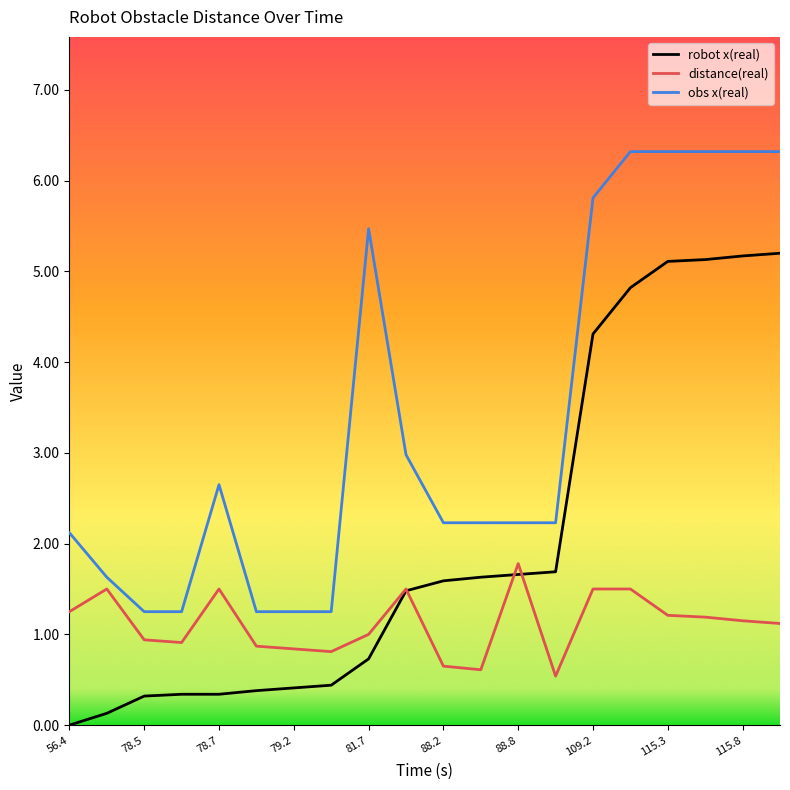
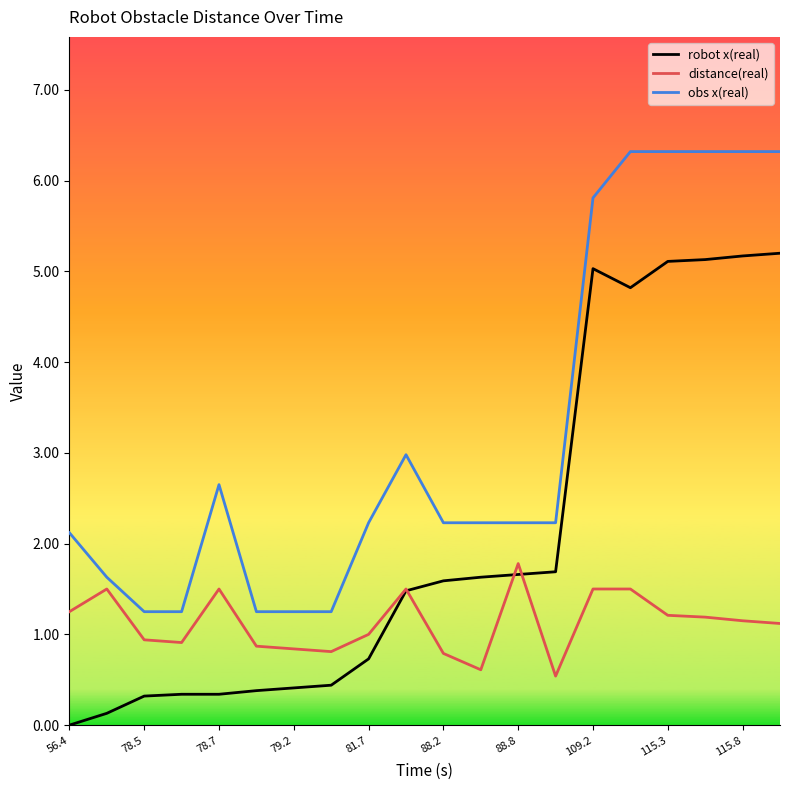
obs x(real), 81.7: 5.5 -> 2.2
distance(real), 88.2: 0.7 -> 0.8
robot x(real), 109.2: 4.3 -> 5.0
